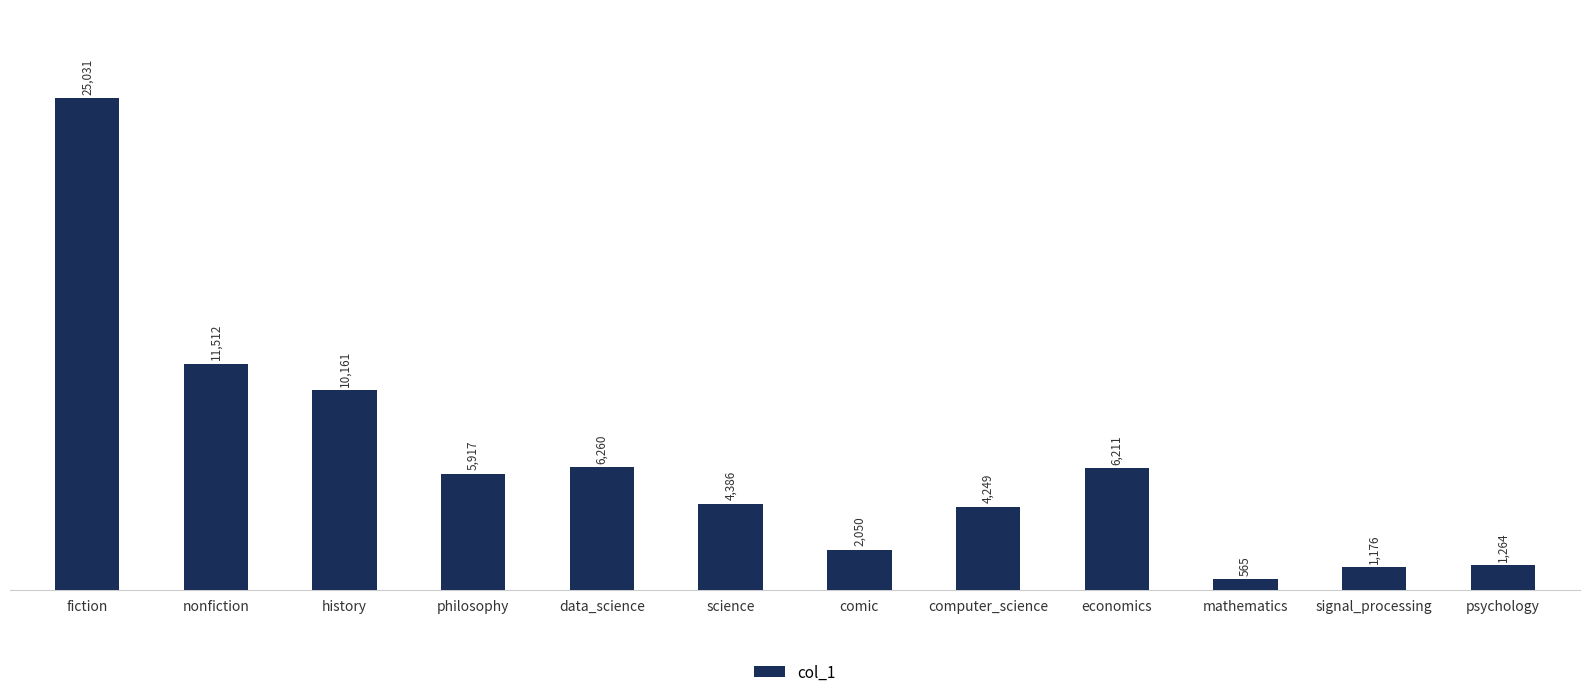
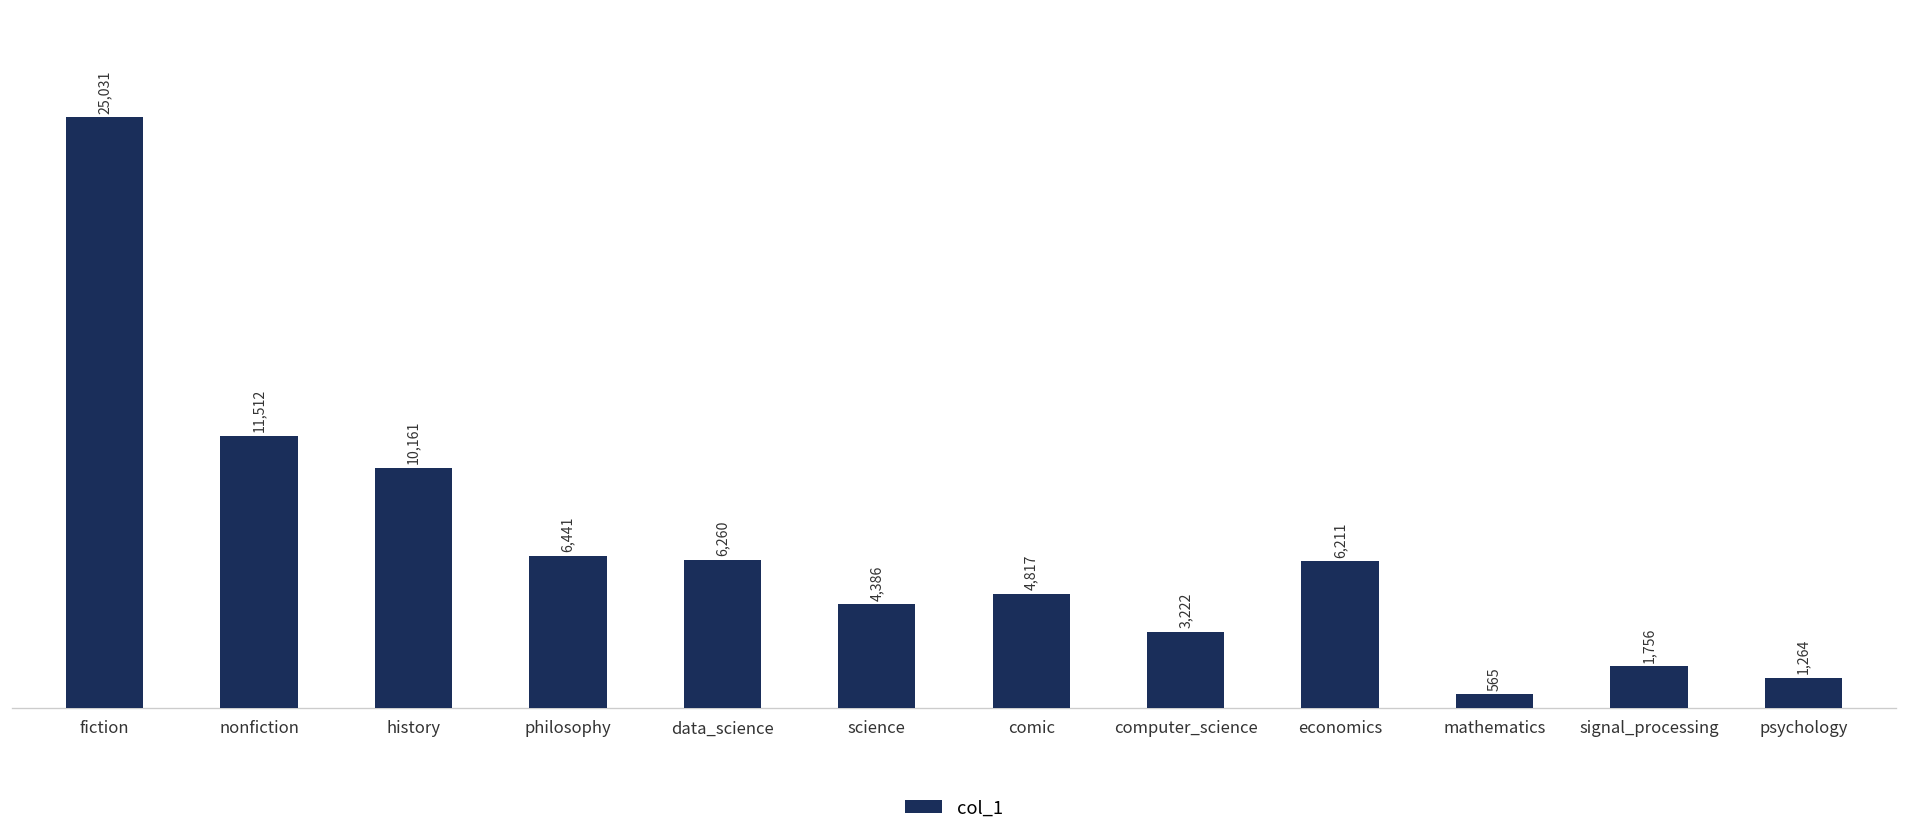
philosophy: 5,917 -> 6,441
comic: 2,050 -> 4,817
computer_science: 4,249 -> 3,222
signal_processing: 1,176 -> 1,756
